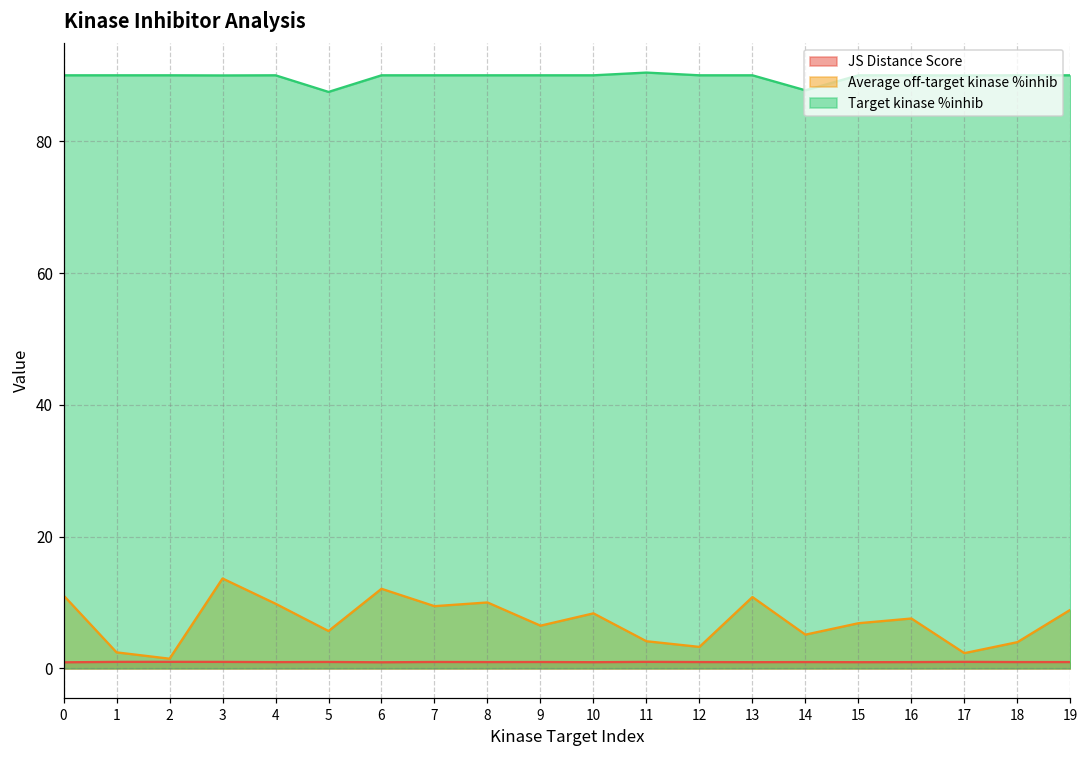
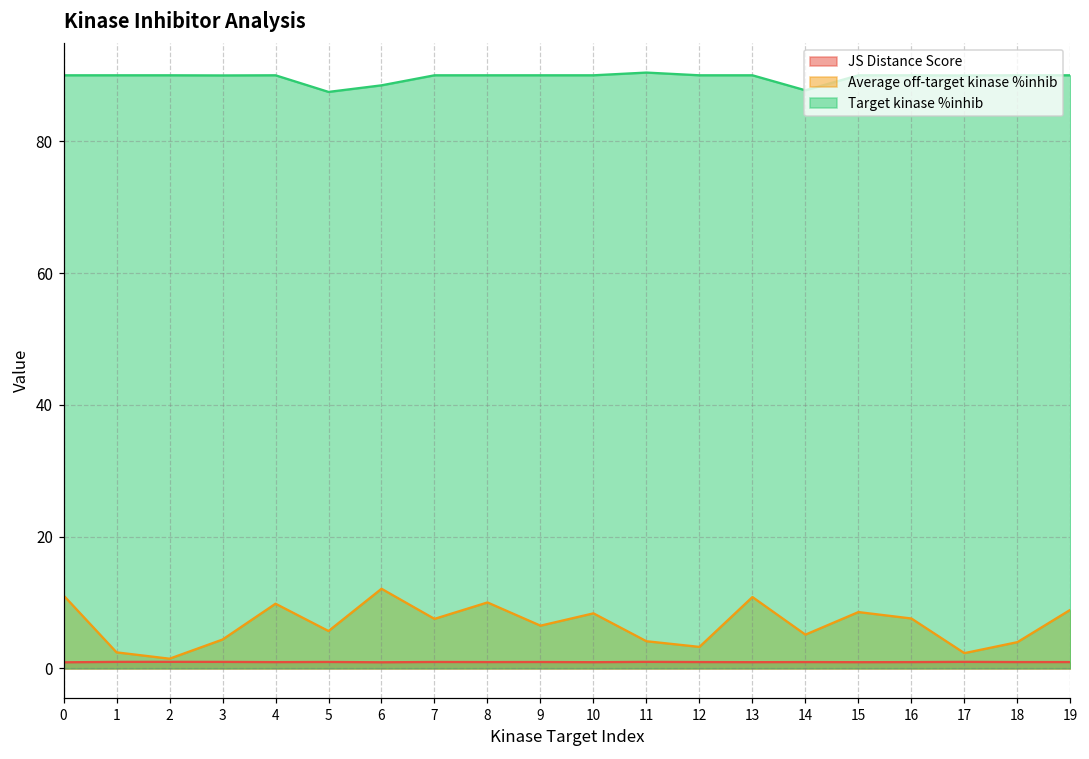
Average off-target kinase %inhib, 3: 14 -> 4
Target kinase %inhib, 6: 90 -> 88
Average off-target kinase %inhib, 7: 9 -> 8
Average off-target kinase %inhib, 15: 7 -> 9
